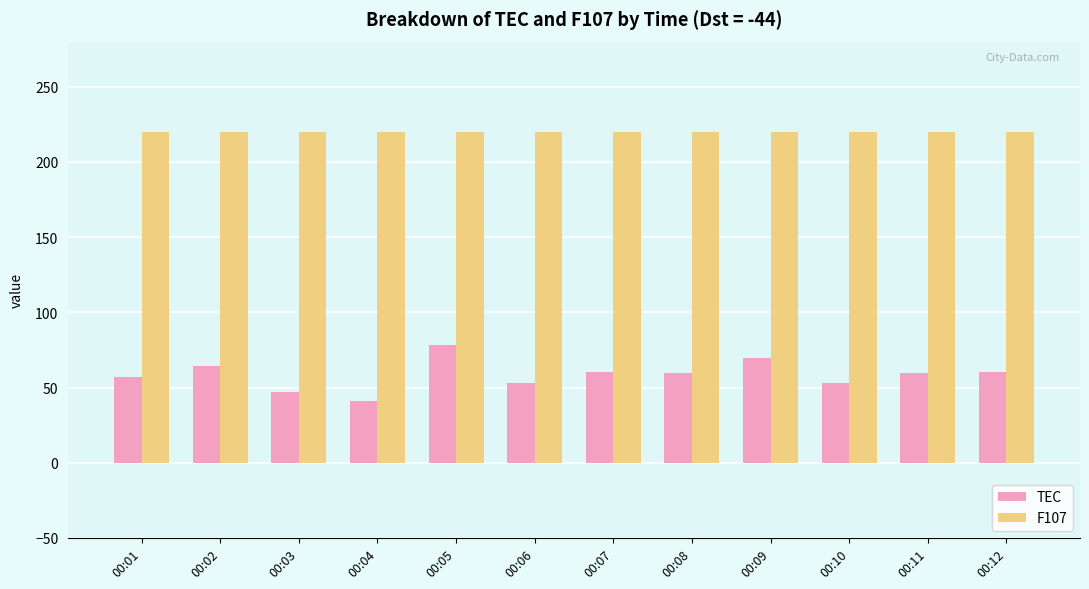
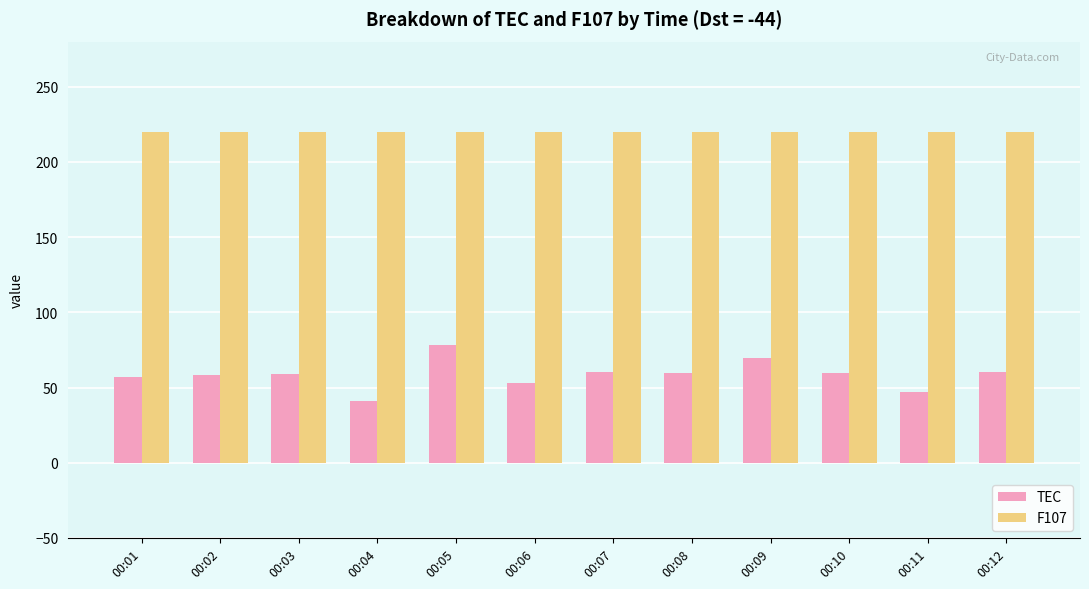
TEC, 00:02: 65 -> 59
TEC, 00:03: 47 -> 59
TEC, 00:10: 53 -> 59
TEC, 00:11: 60 -> 47
